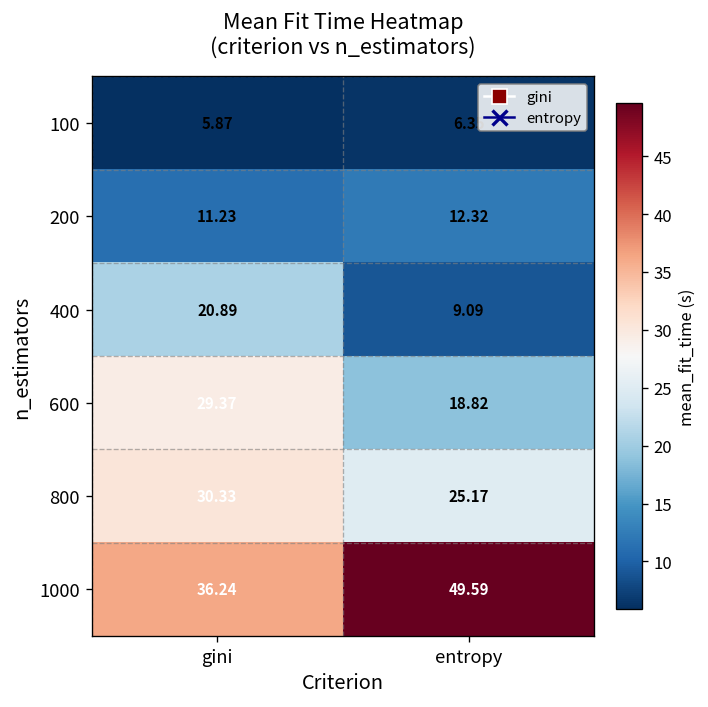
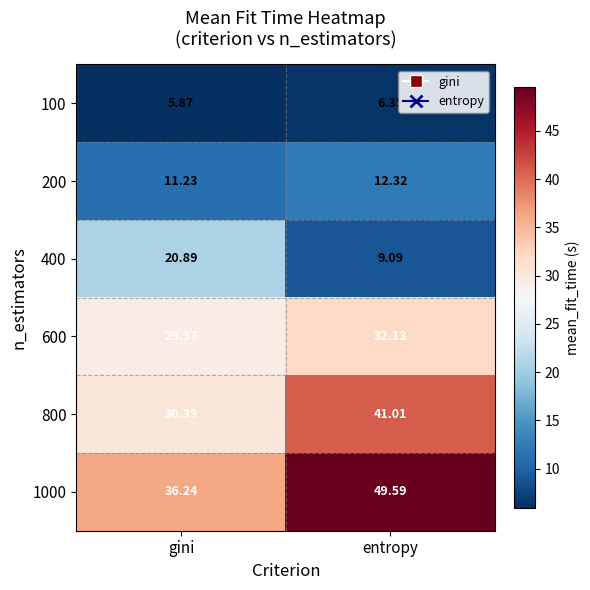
600, entropy: 18.82 -> 32.13
800, entropy: 25.17 -> 41.01
